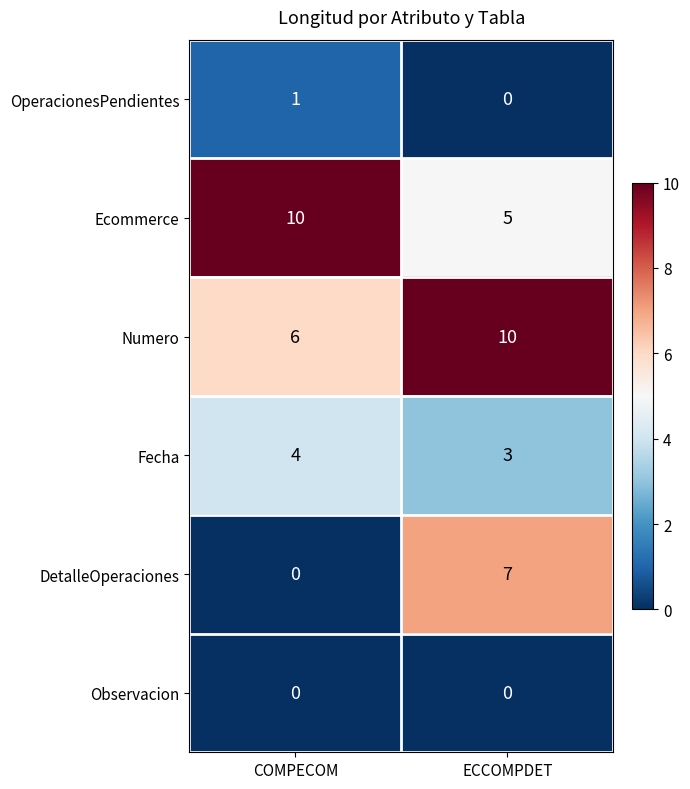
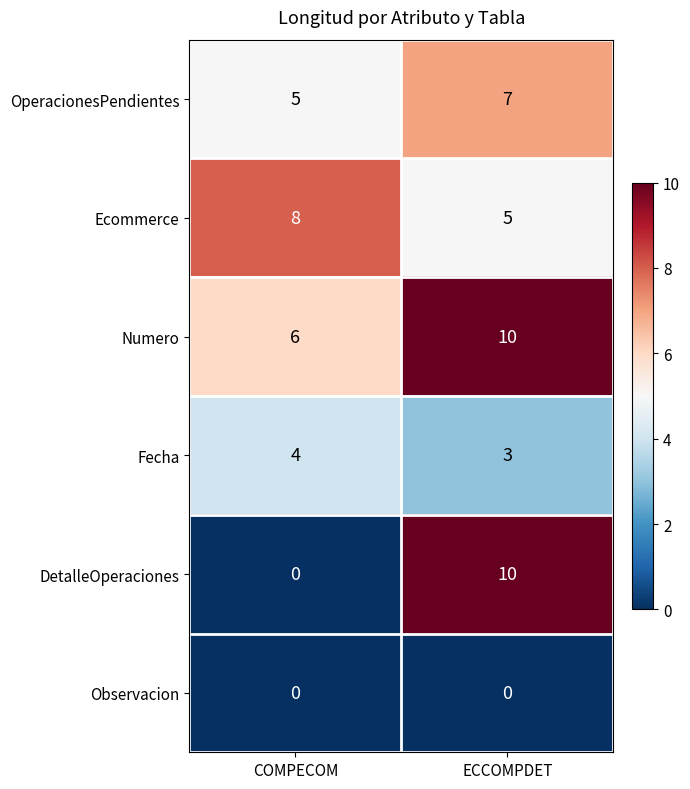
OperacionesPendientes, COMPECOM: 1 -> 5
OperacionesPendientes, ECCOMPDET: 0 -> 7
Ecommerce, COMPECOM: 10 -> 8
DetalleOperaciones, ECCOMPDET: 7 -> 10
